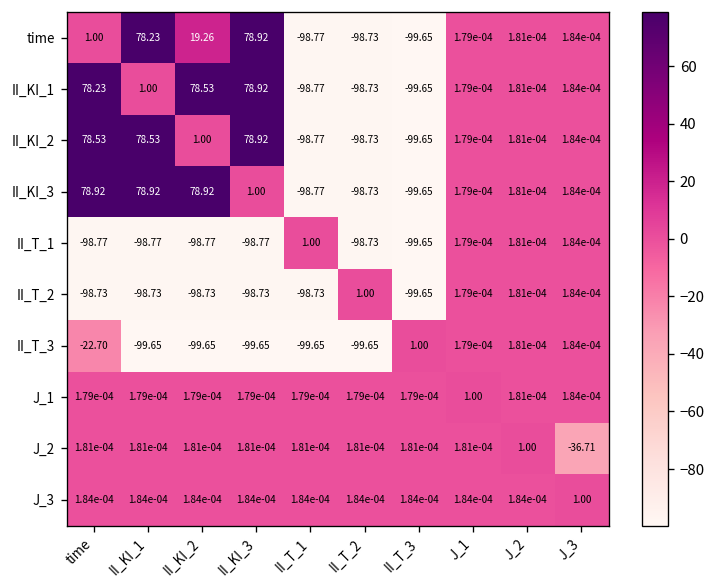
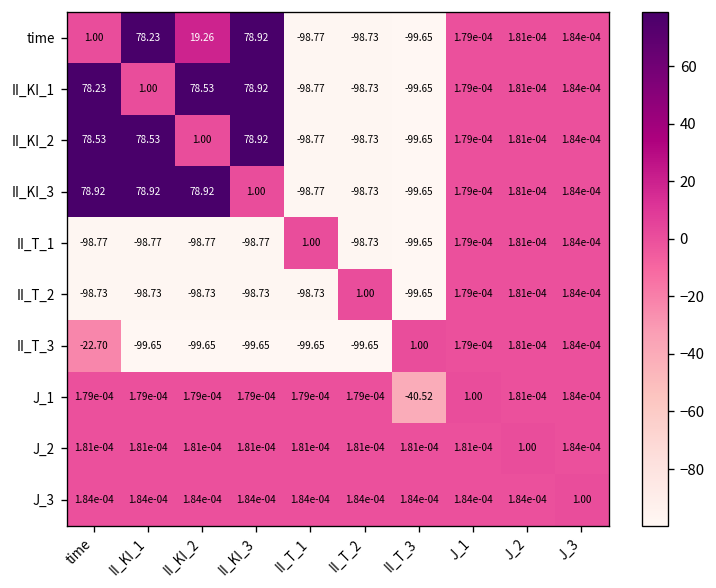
J_1, II_T_3: 1.79e-04 -> -40.52
J_2, J_3: -36.71 -> 1.84e-04
